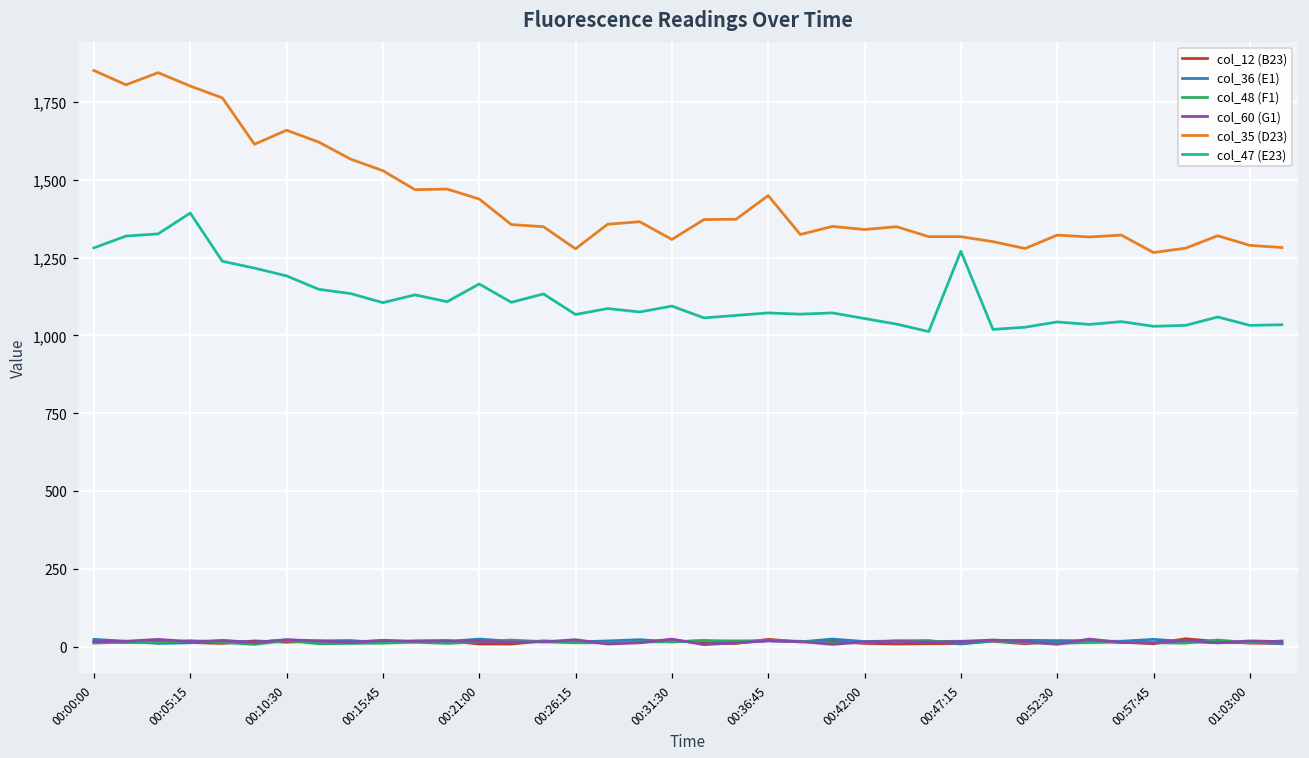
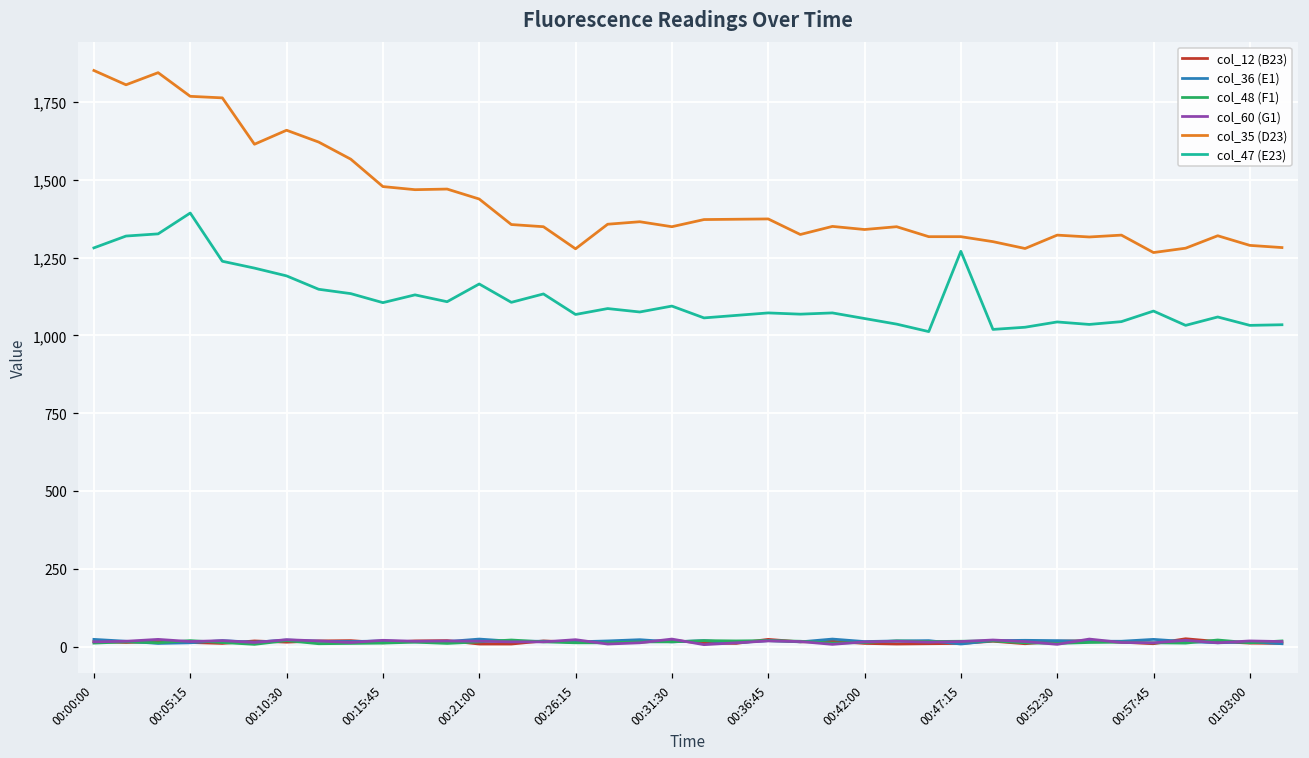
col_35 (D23), 00:05:15: 1,800 -> 1,770
col_35 (D23), 00:15:45: 1,530 -> 1,480
col_35 (D23), 00:31:30: 1,310 -> 1,350
col_35 (D23), 00:36:45: 1,450 -> 1,370
col_47 (E23), 00:57:45: 1,030 -> 1,080
